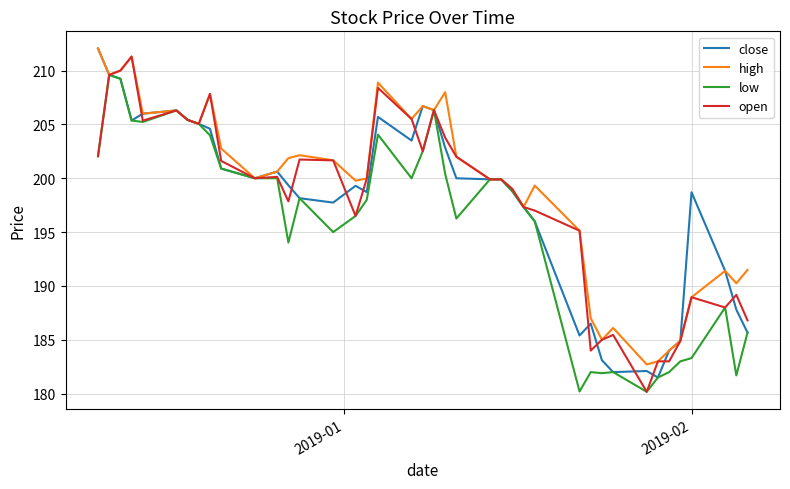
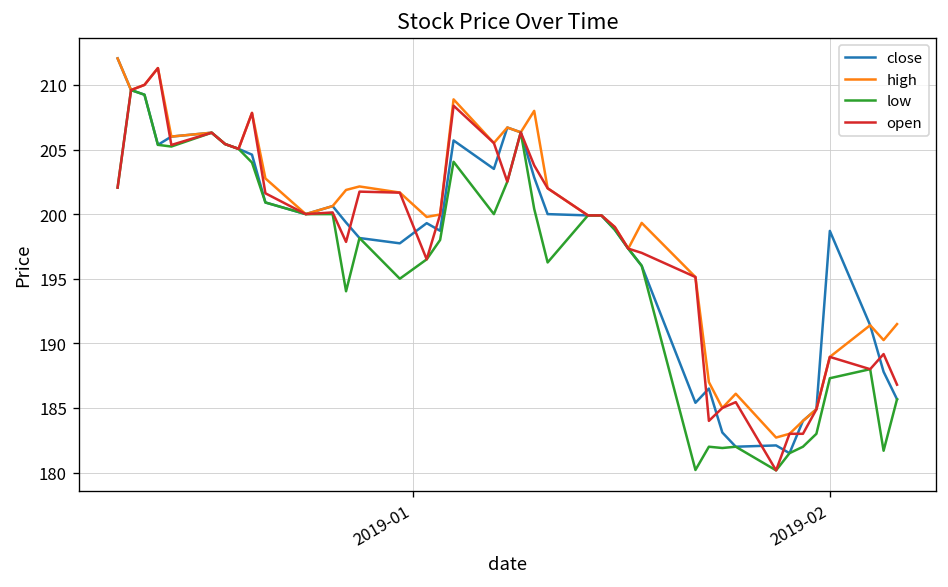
low, 2019-02: 183.3 -> 187.3
